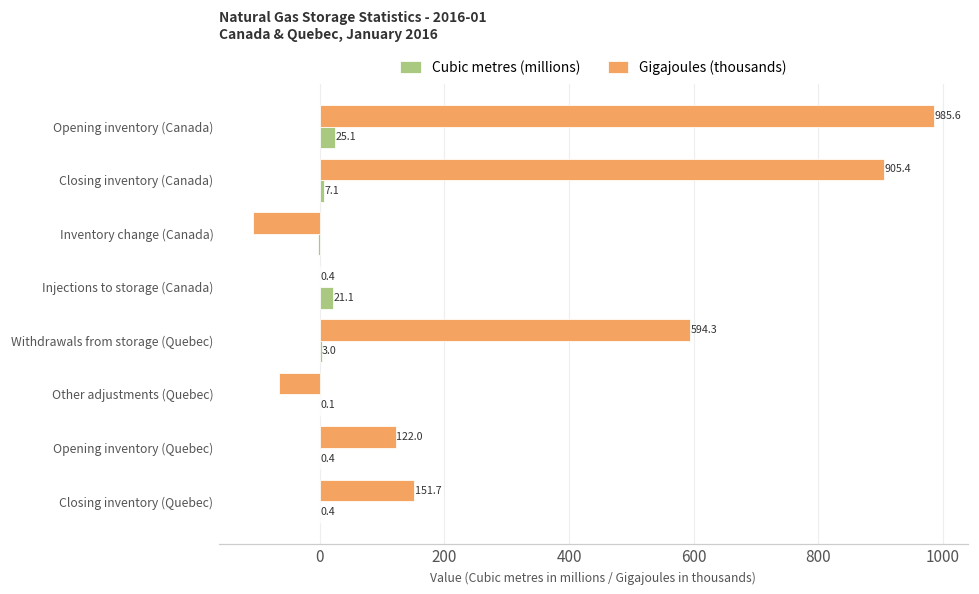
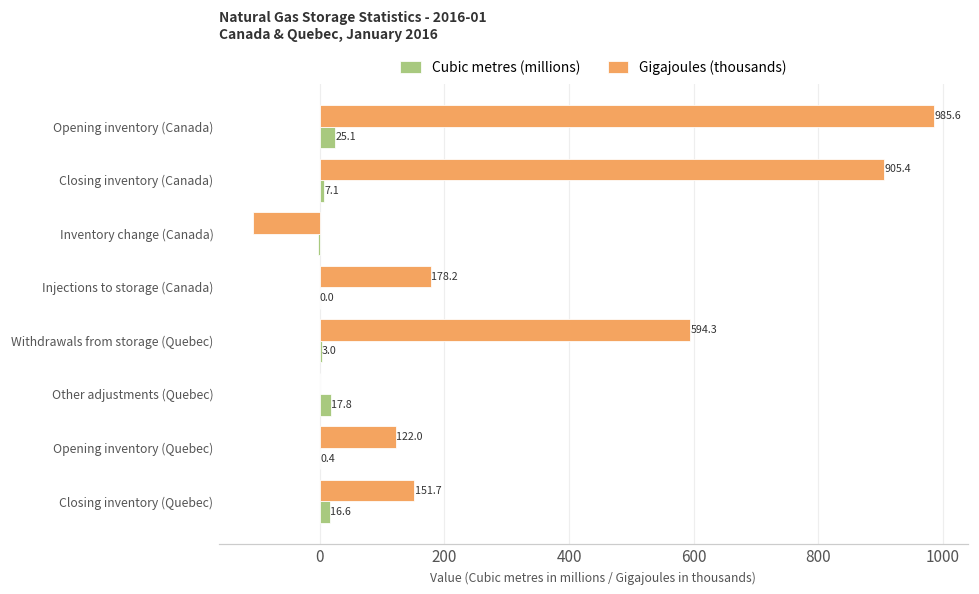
Gigajoules (thousands), Injections to storage (Canada): 0.4 -> 178.2
Cubic metres (millions), Injections to storage (Canada): 21.1 -> 0.0
Gigajoules (thousands), Other adjustments (Quebec): -70 -> 0
Cubic metres (millions), Other adjustments (Quebec): 0.1 -> 17.8
Cubic metres (millions), Closing inventory (Quebec): 0.4 -> 16.6
